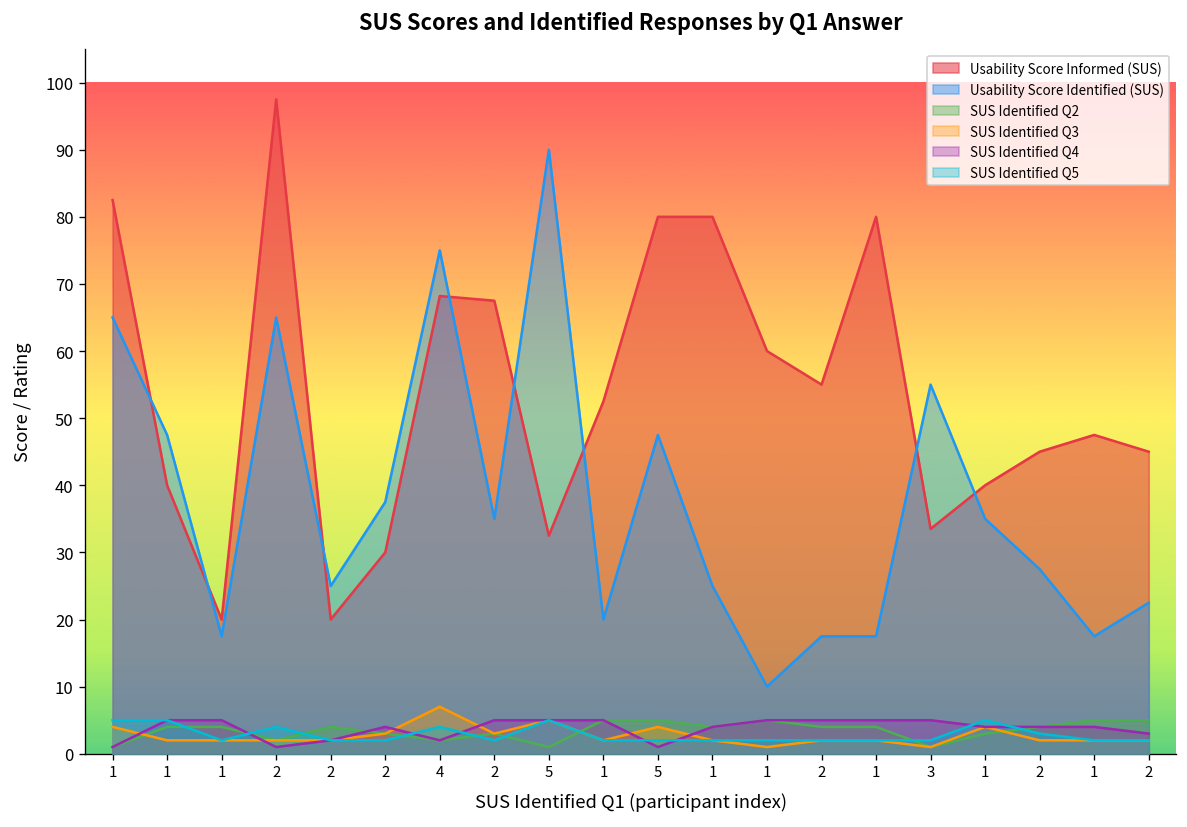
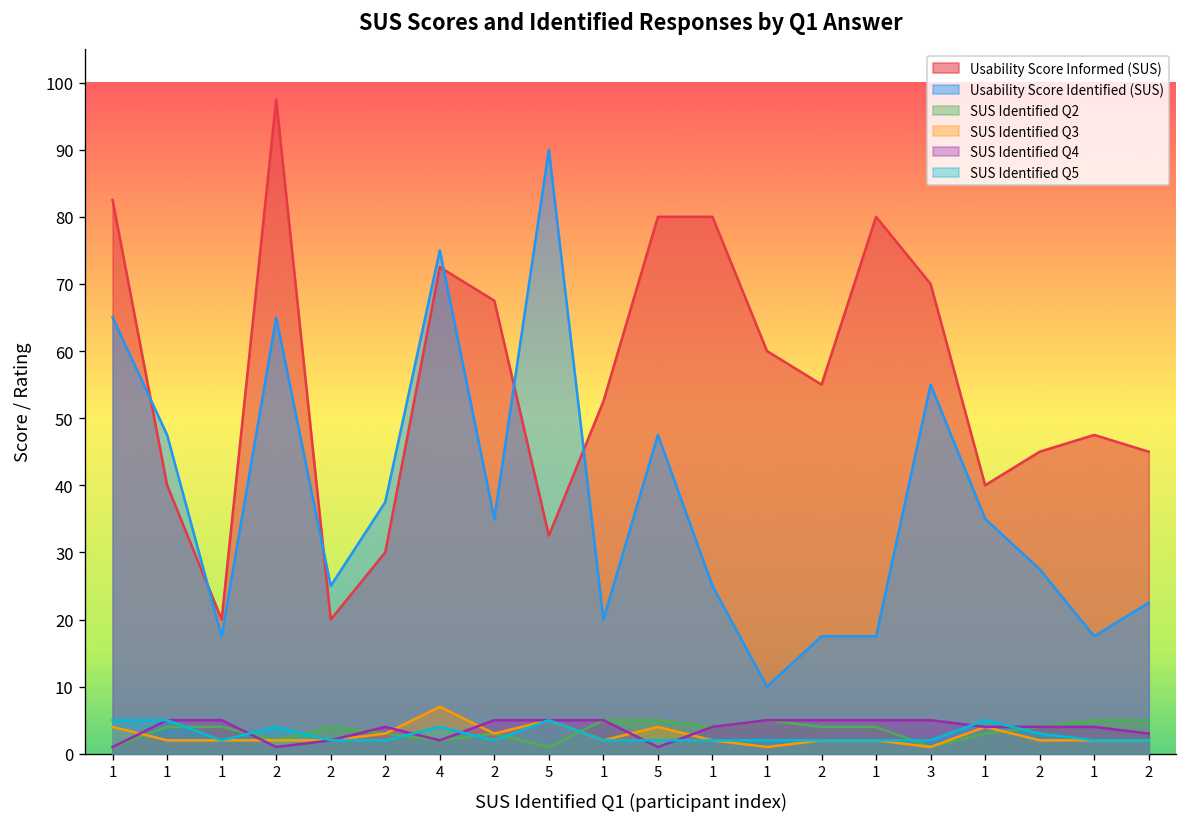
Usability Score Informed (SUS), 4: 68 -> 73
Usability Score Informed (SUS), 3: 34 -> 70
